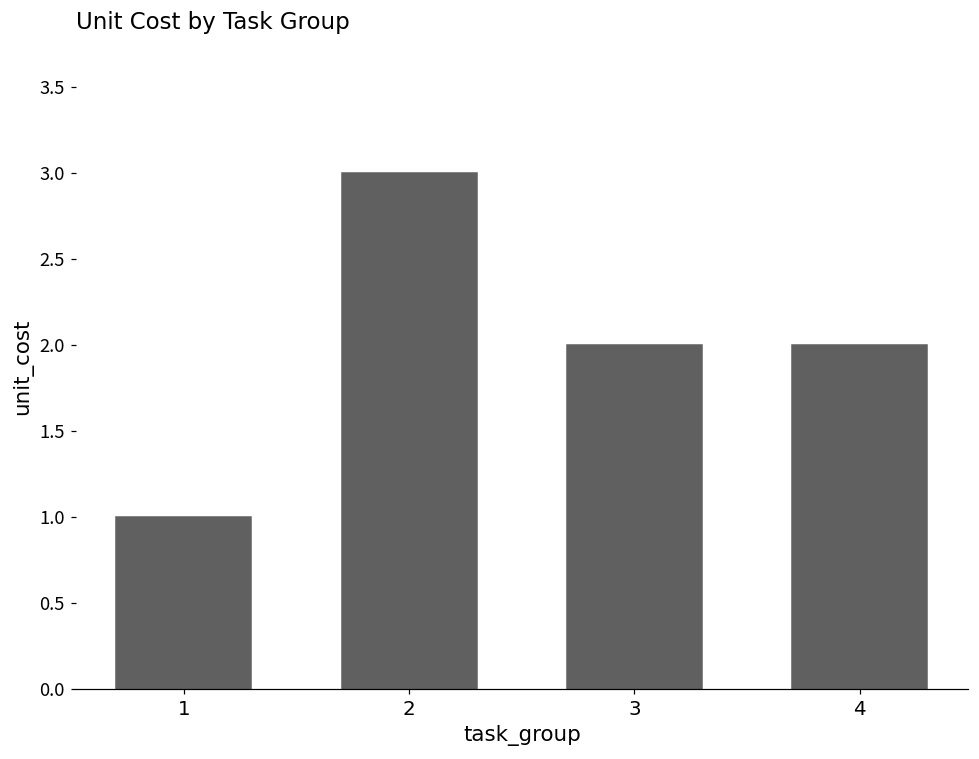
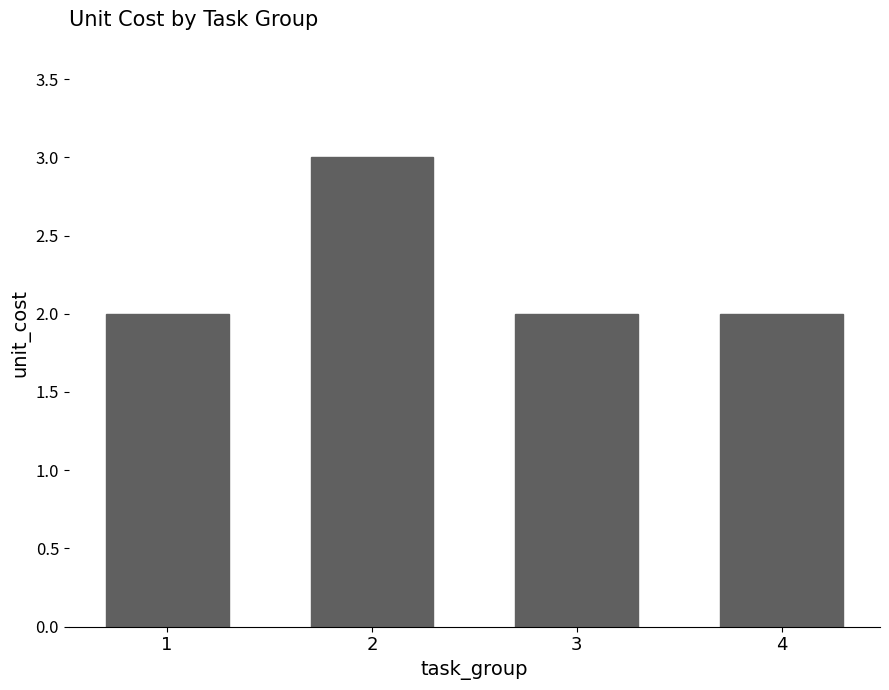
1: 1 -> 2
